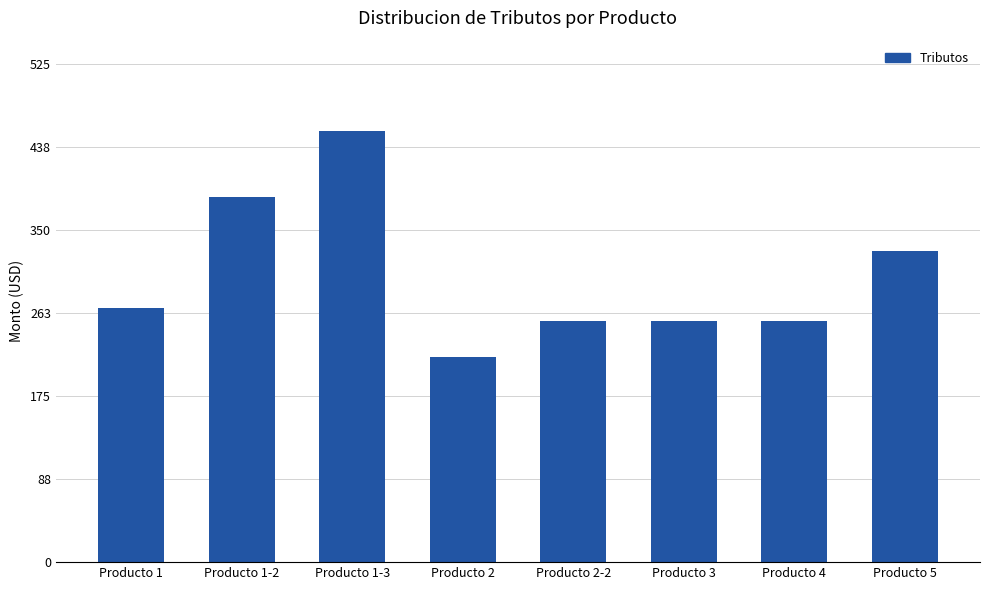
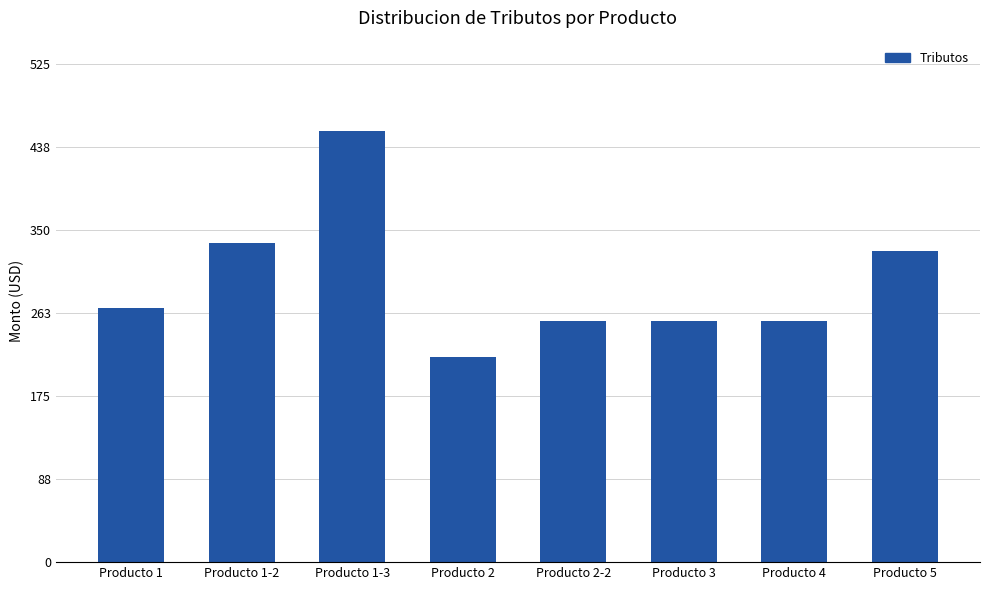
Producto 1-2: 380 -> 340
